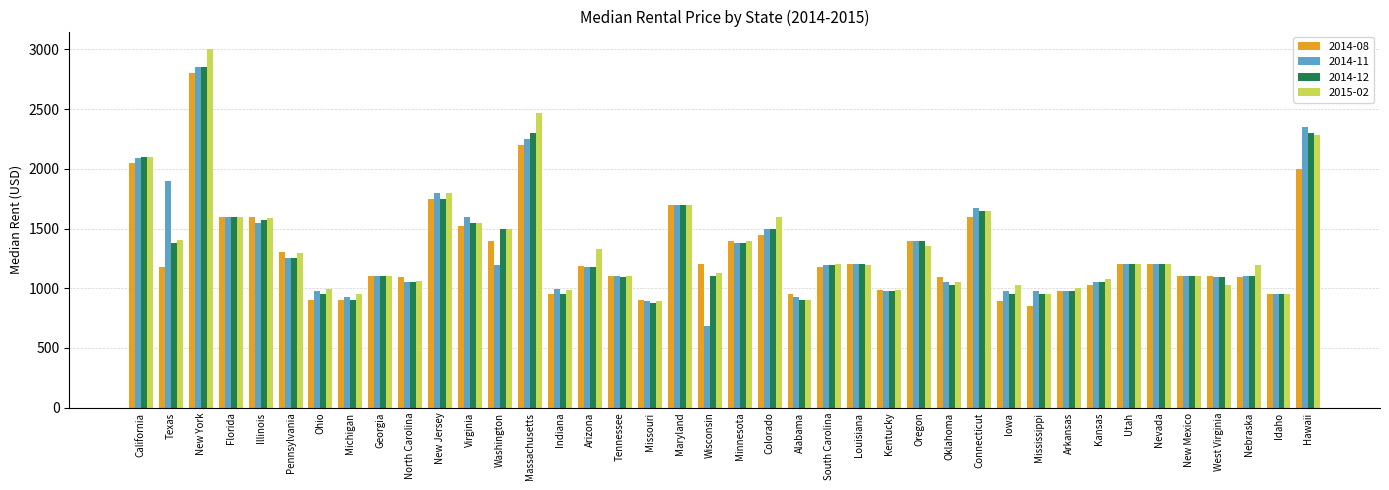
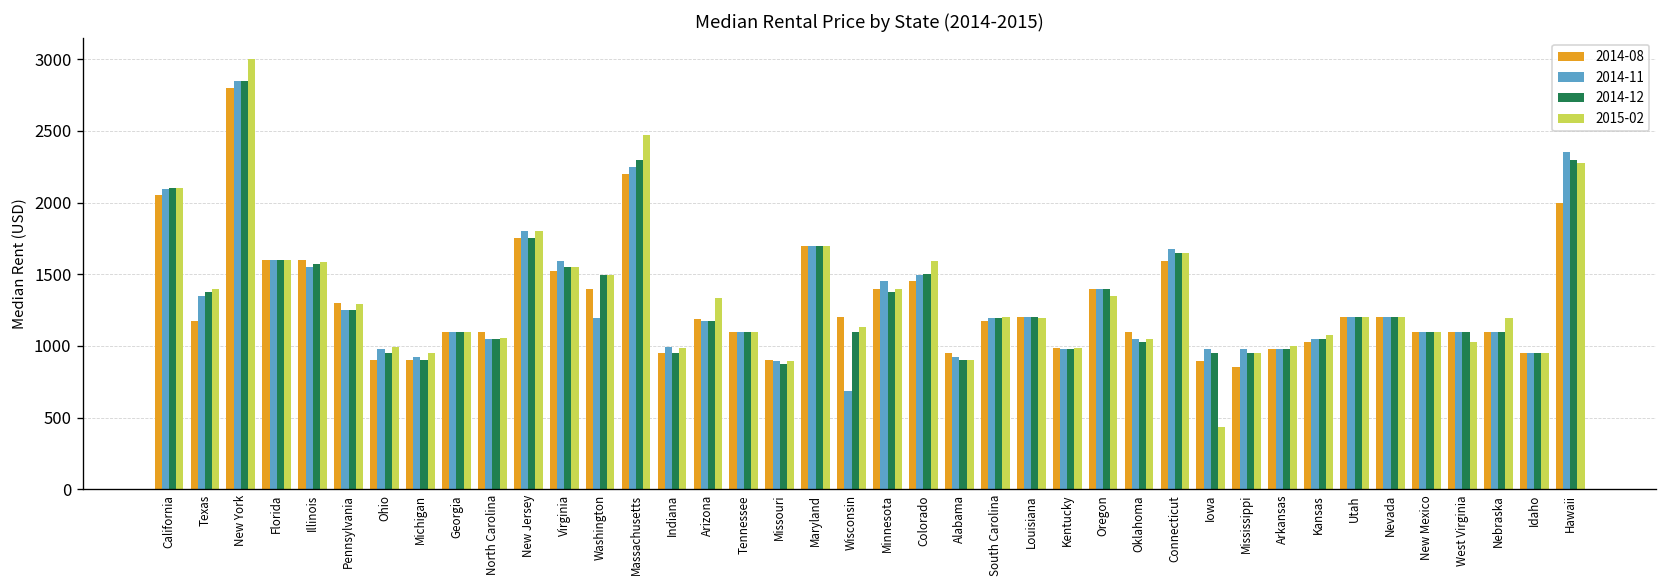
2014-11, Texas: 1900 -> 1350
2014-11, Minnesota: 1380 -> 1450
2015-02, Iowa: 1030 -> 430
